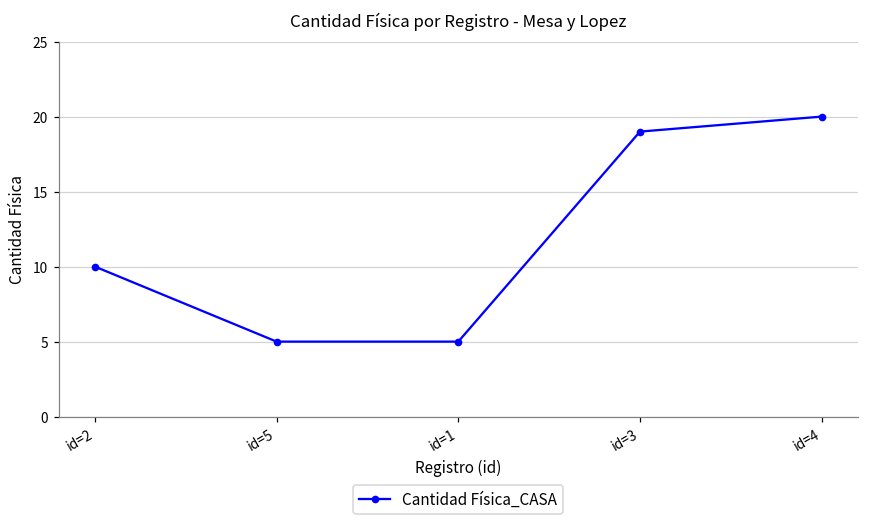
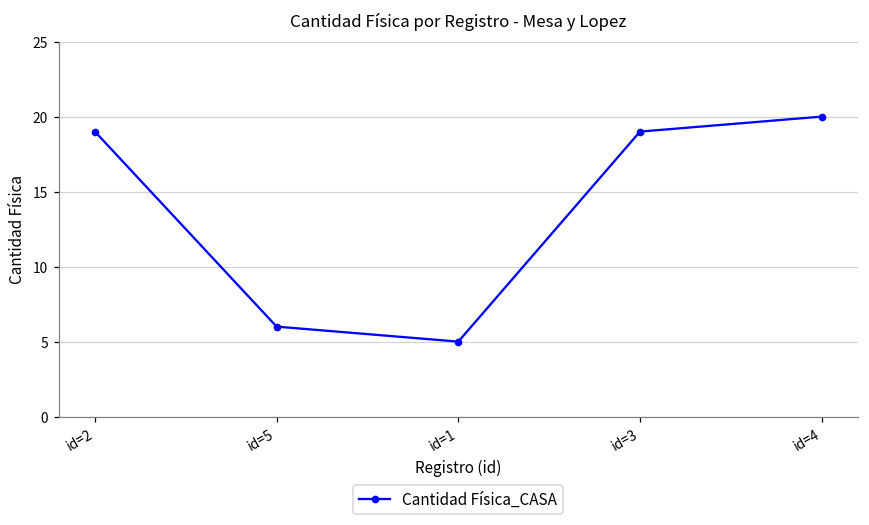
id=2: 10 -> 19
id=5: 5 -> 6
